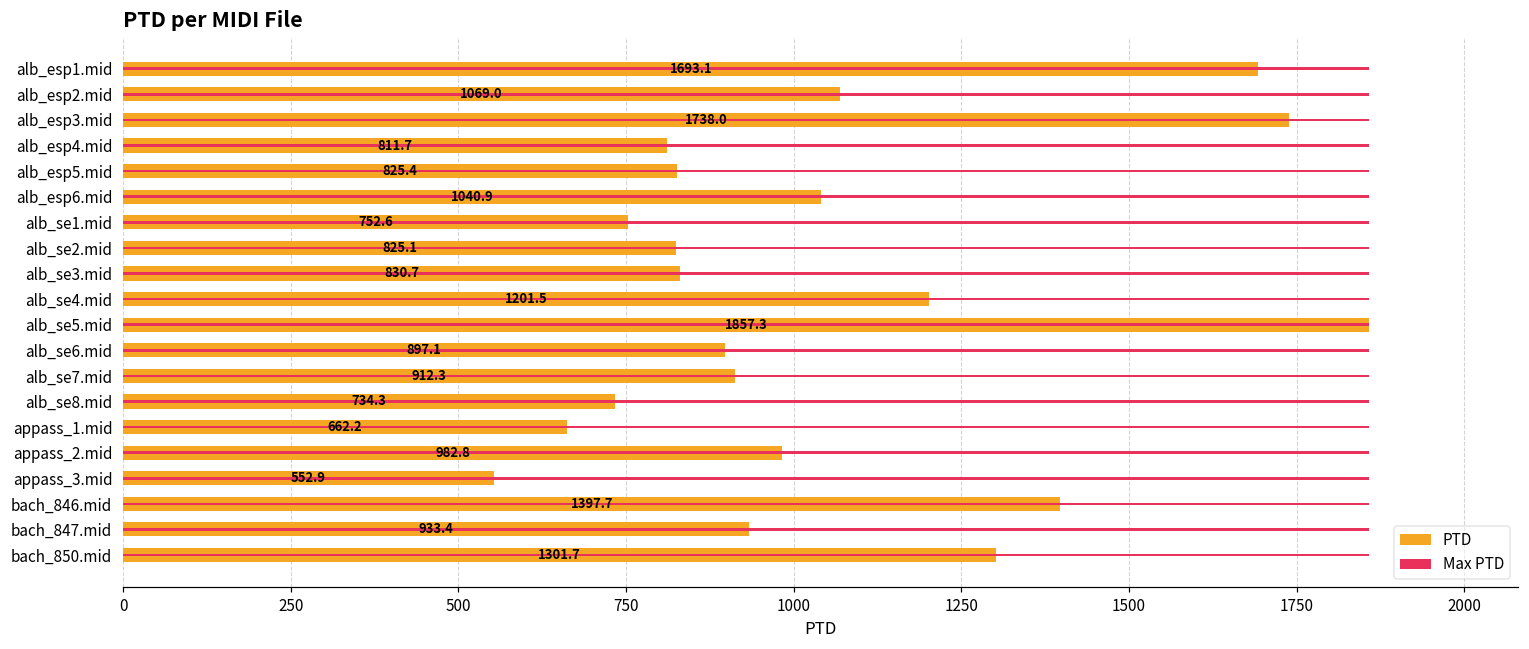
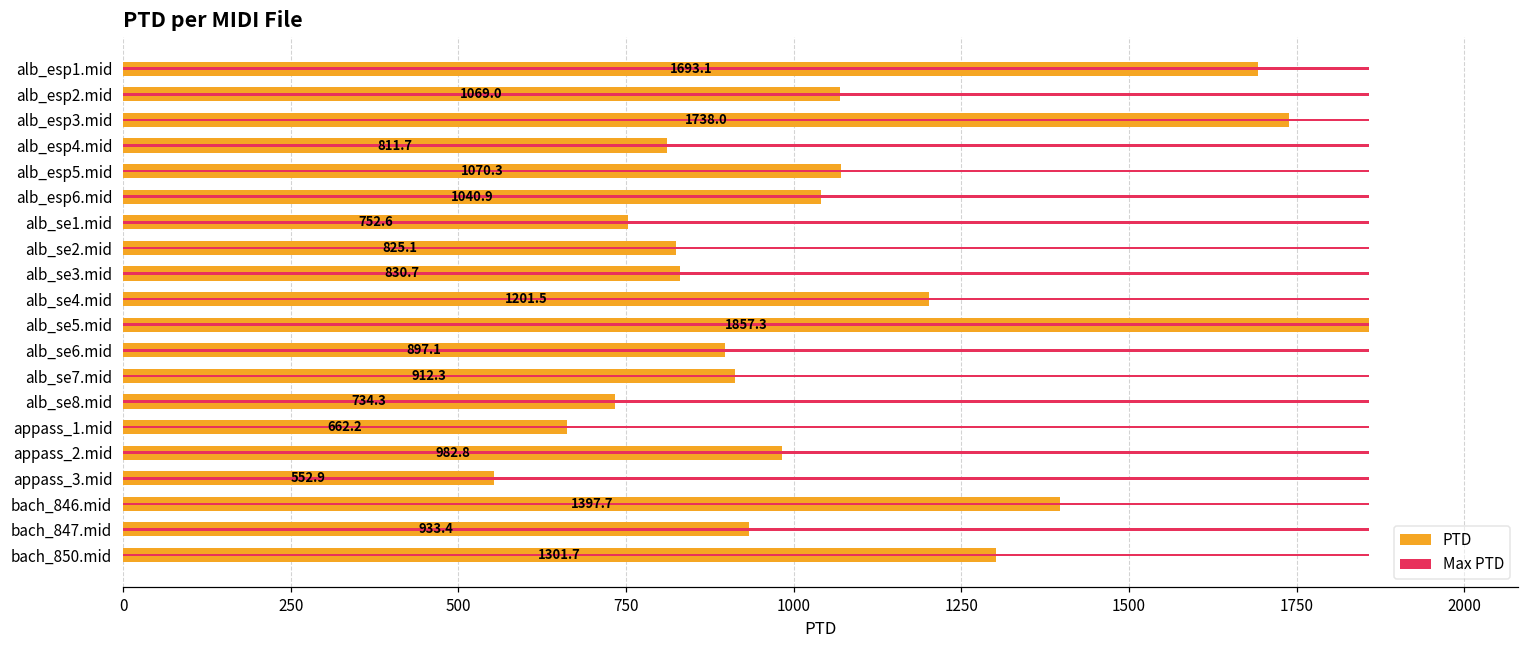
PTD, alb_esp5.mid: 825.4 -> 1070.3
